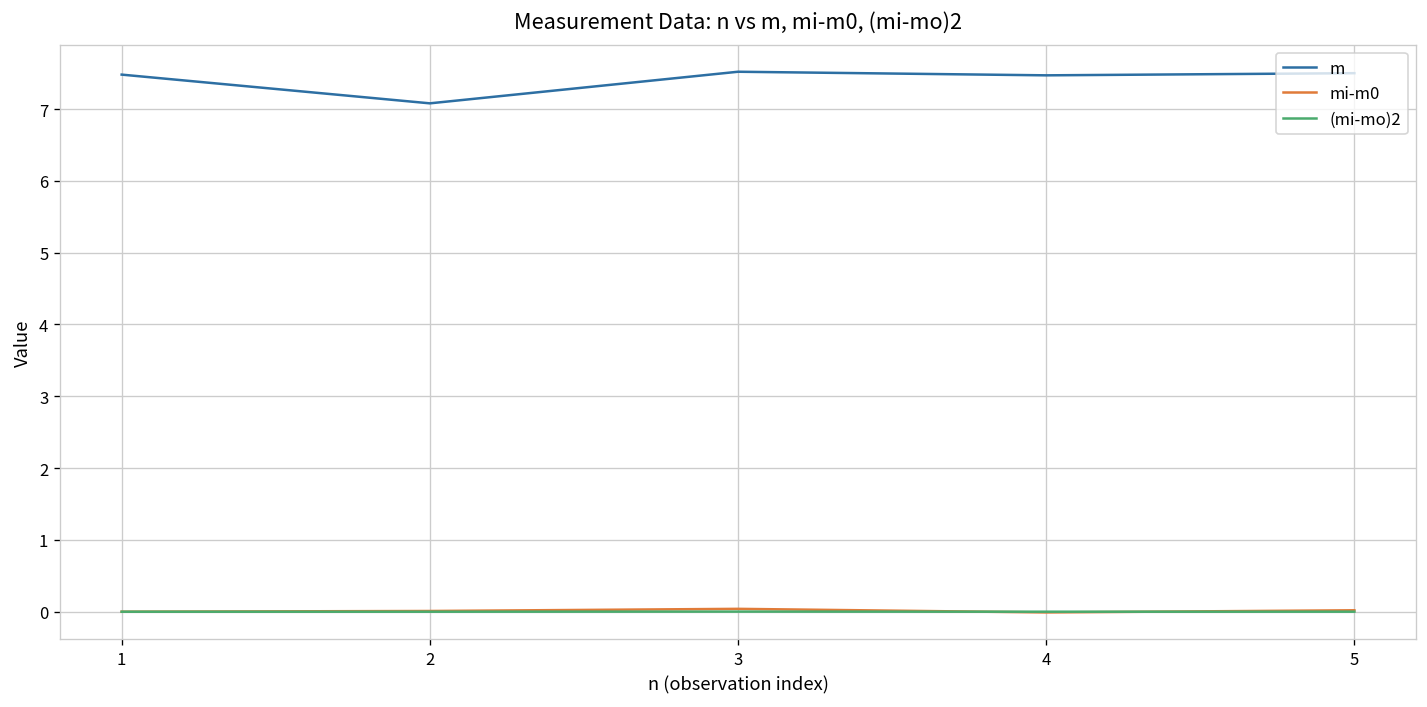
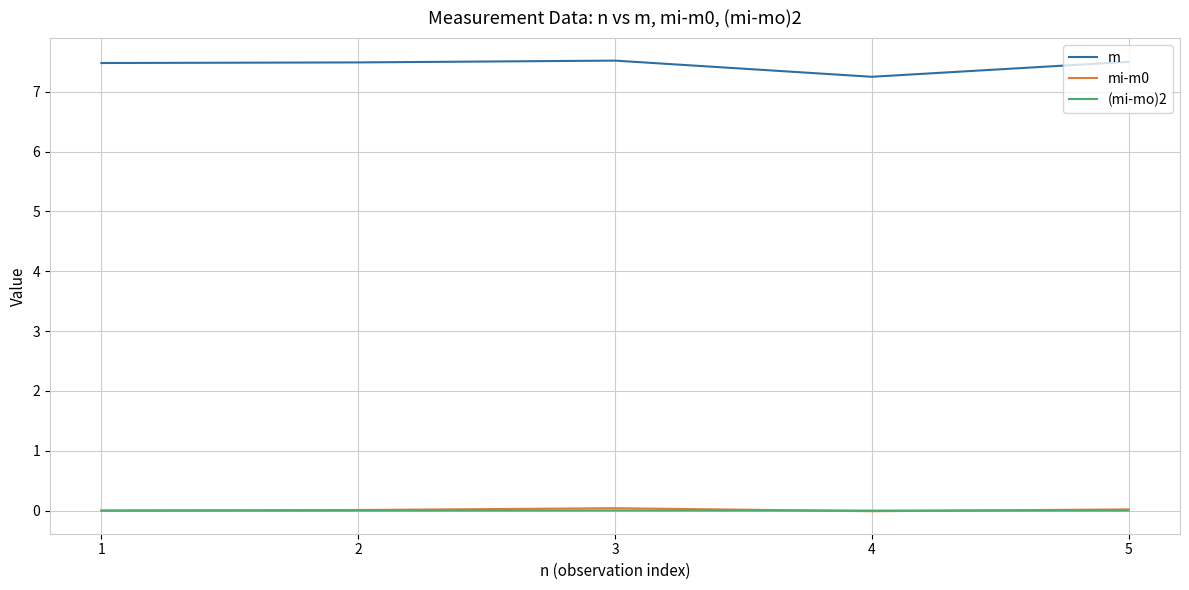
m, 2: 7.1 -> 7.5
m, 4: 7.5 -> 7.3
